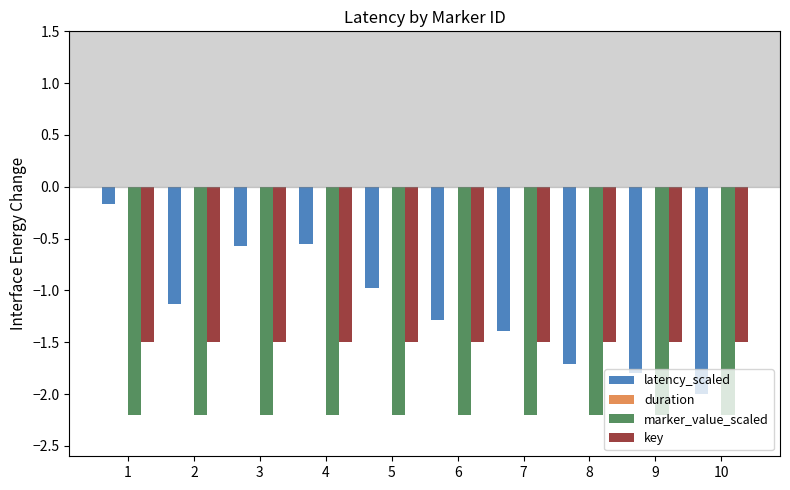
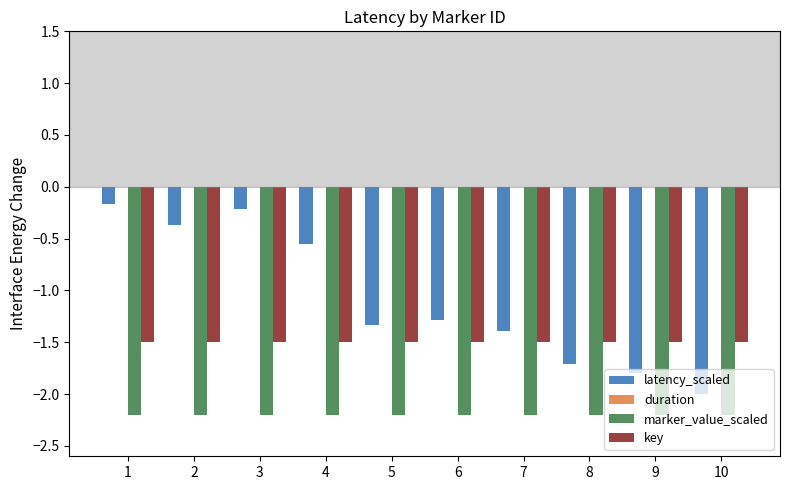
latency_scaled, 2: -1.13 -> -0.37
latency_scaled, 3: -0.57 -> -0.21
latency_scaled, 5: -0.98 -> -1.33
